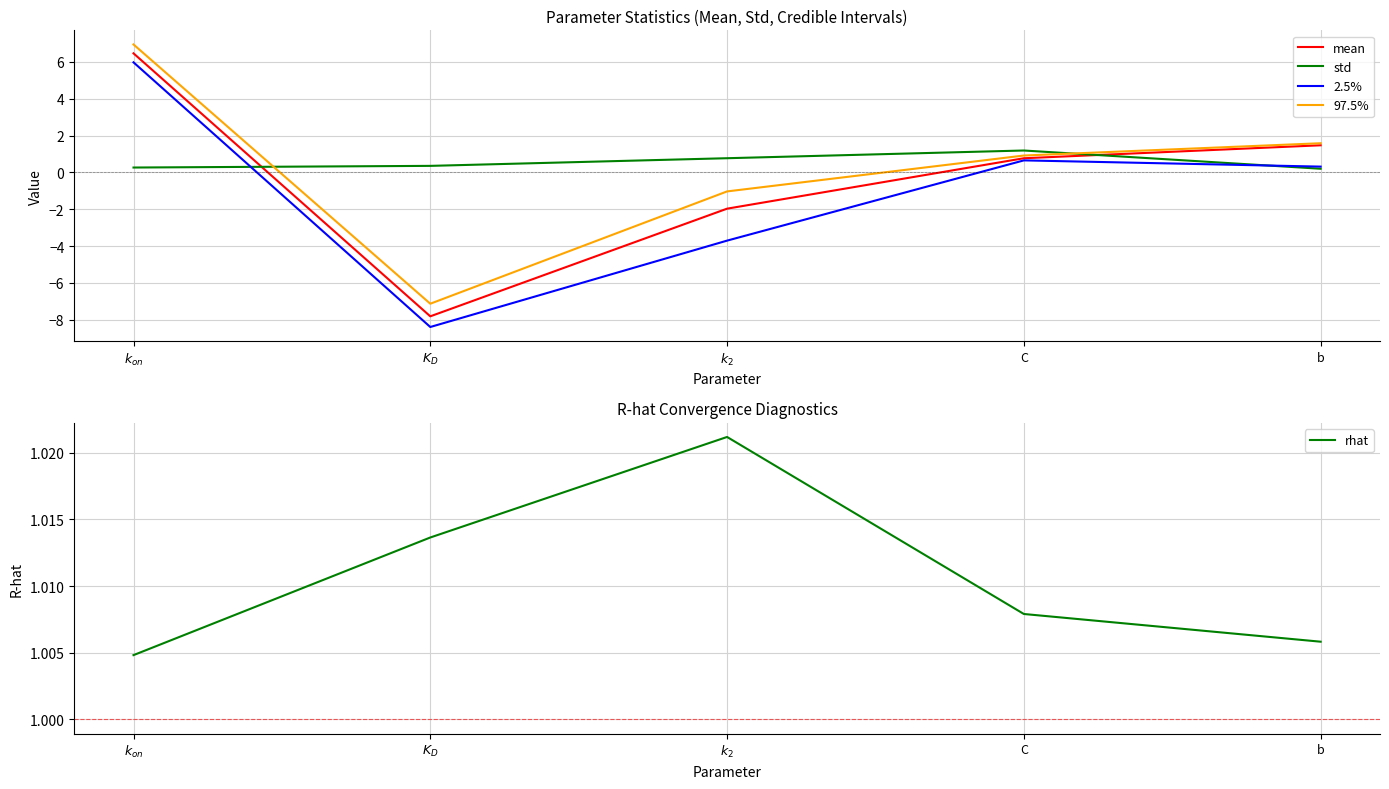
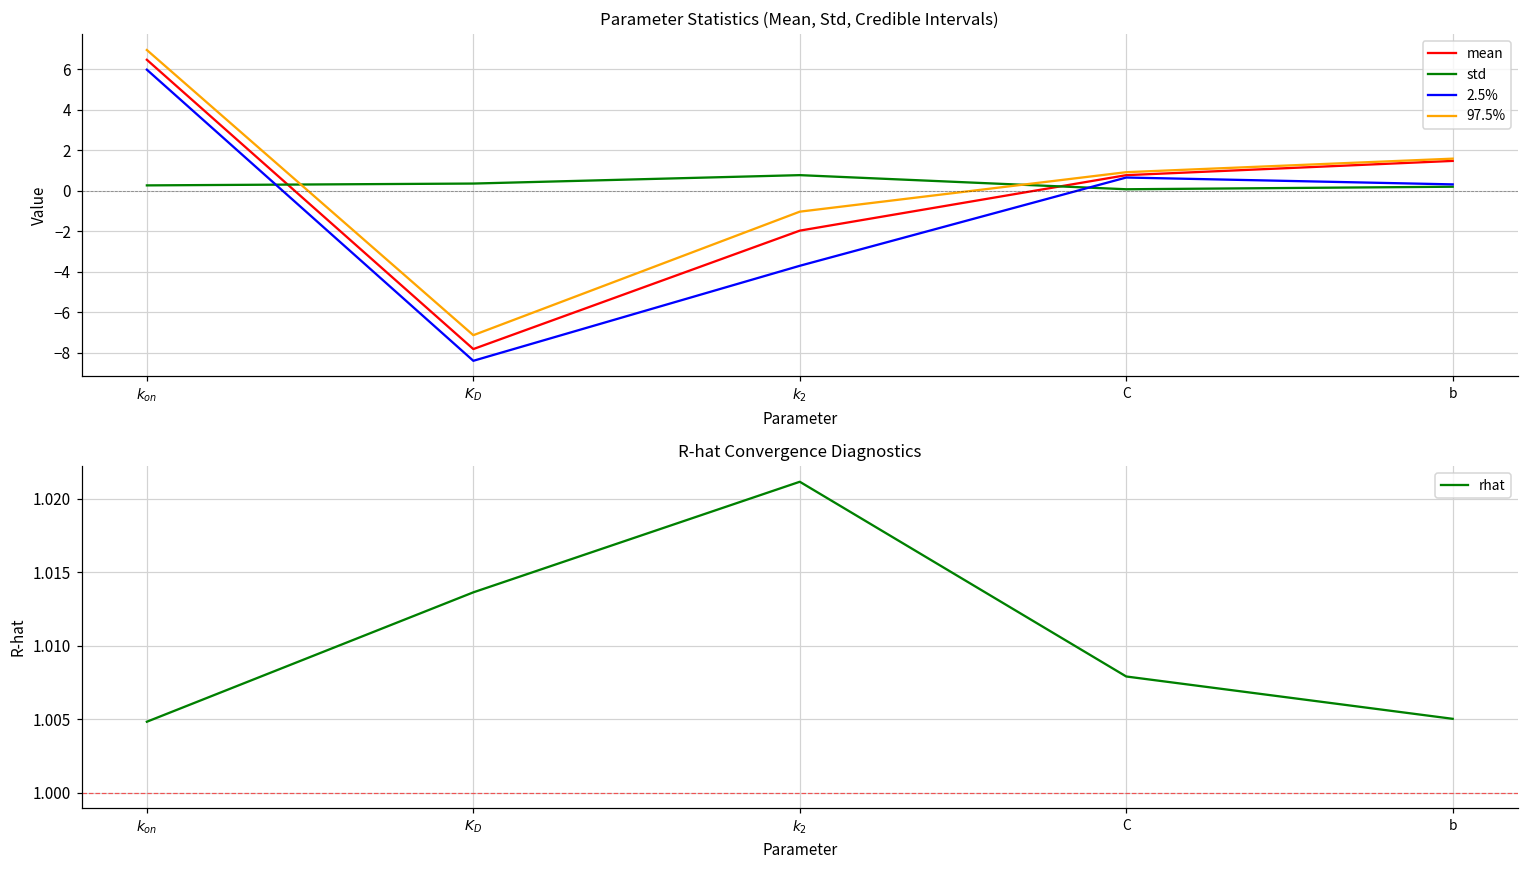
Parameter Statistics (Mean, Std, Credible Intervals), std, C: 1.2 -> 0.1
R-hat Convergence Diagnostics, b: 1.0058 -> 1.0050
